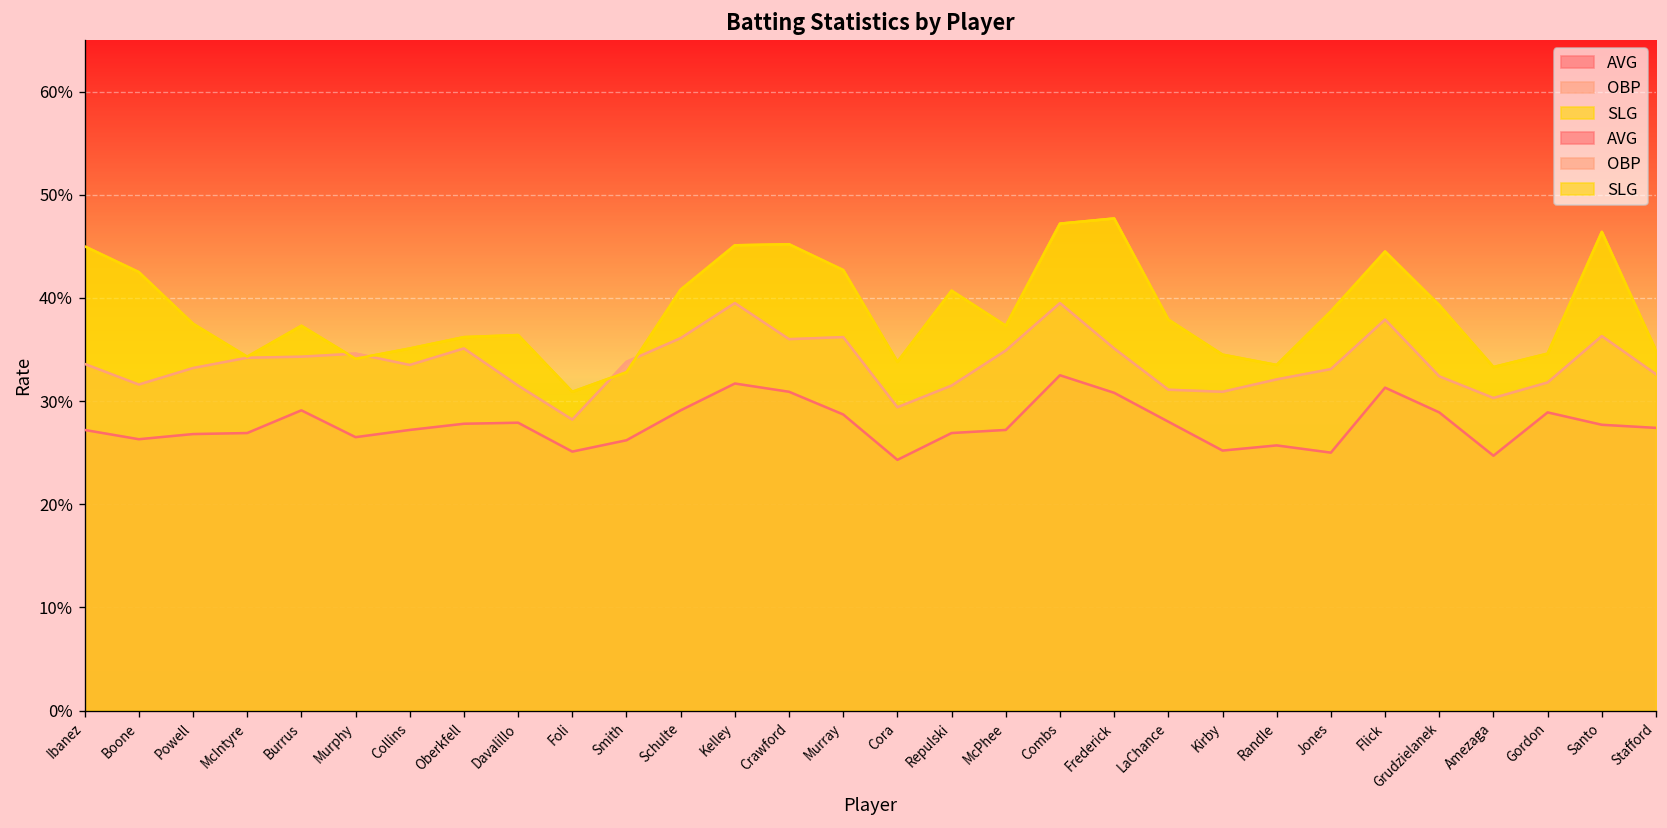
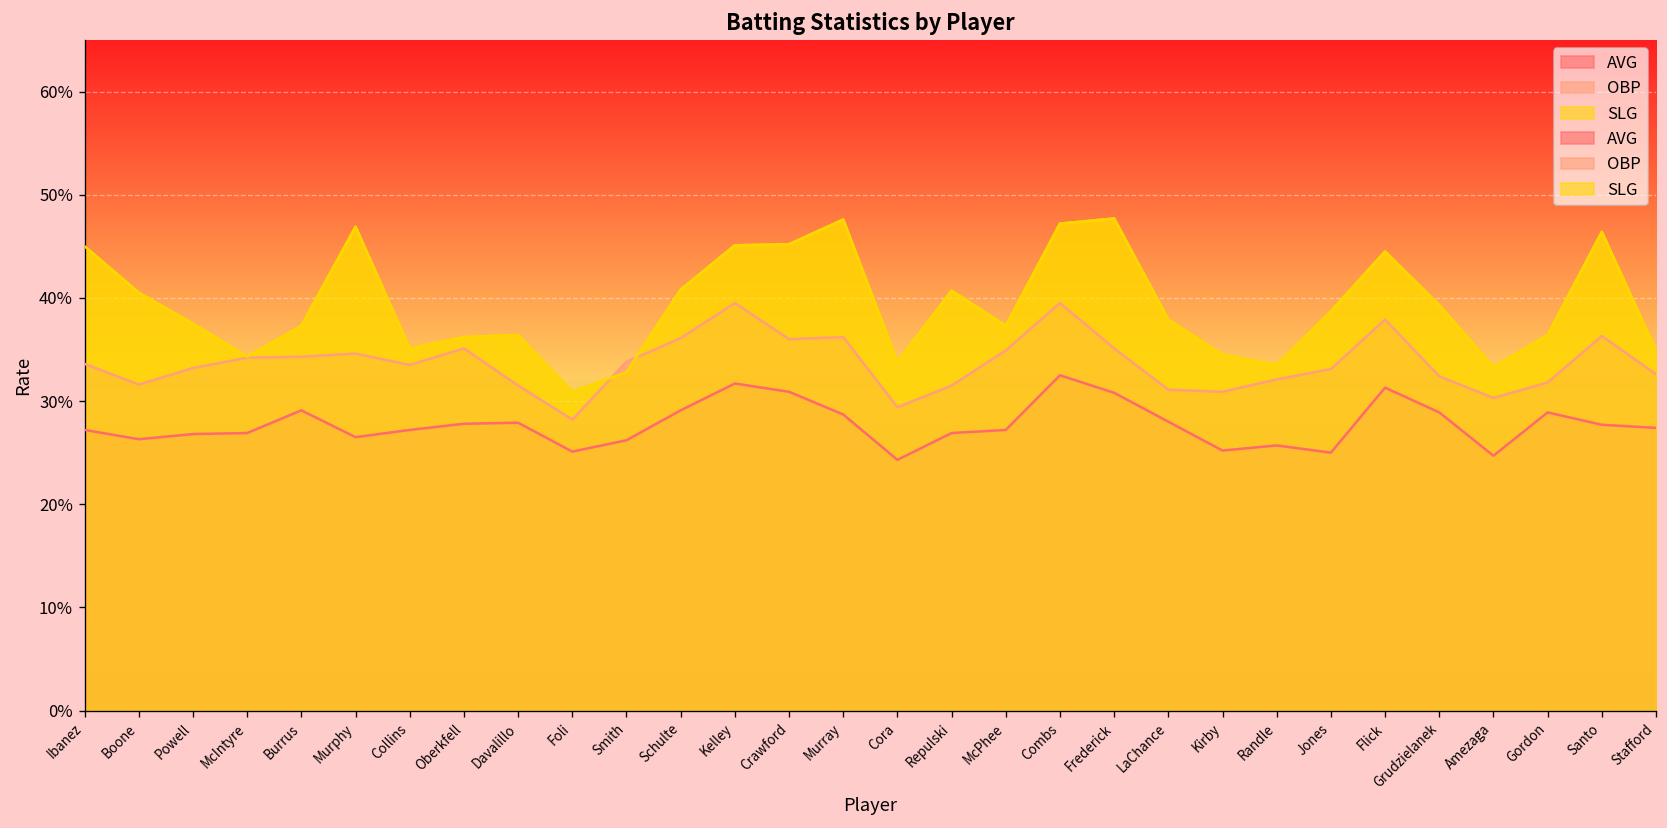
SLG, Boone: 43% -> 41%
SLG, Murphy: 34% -> 47%
SLG, Murray: 43% -> 48%
SLG, Gordon: 35% -> 36%
